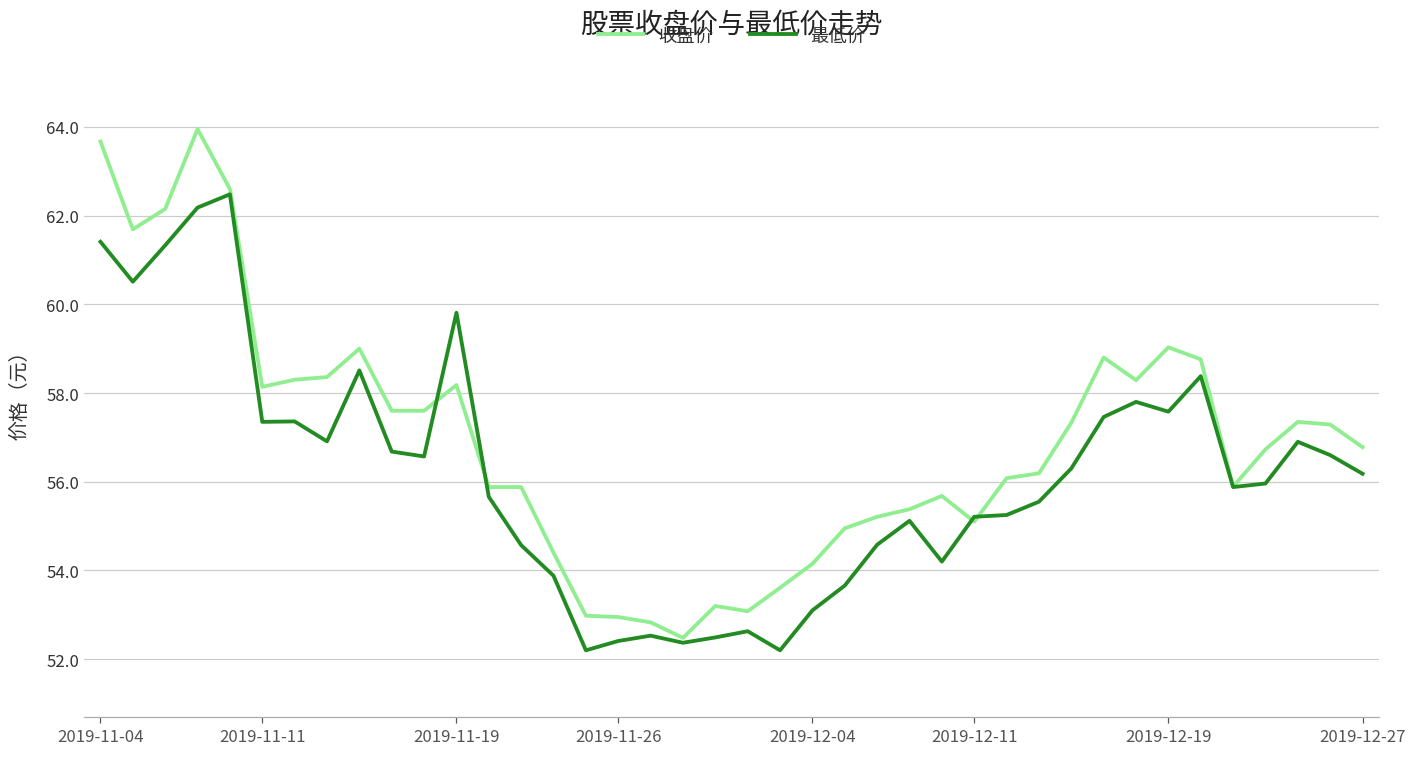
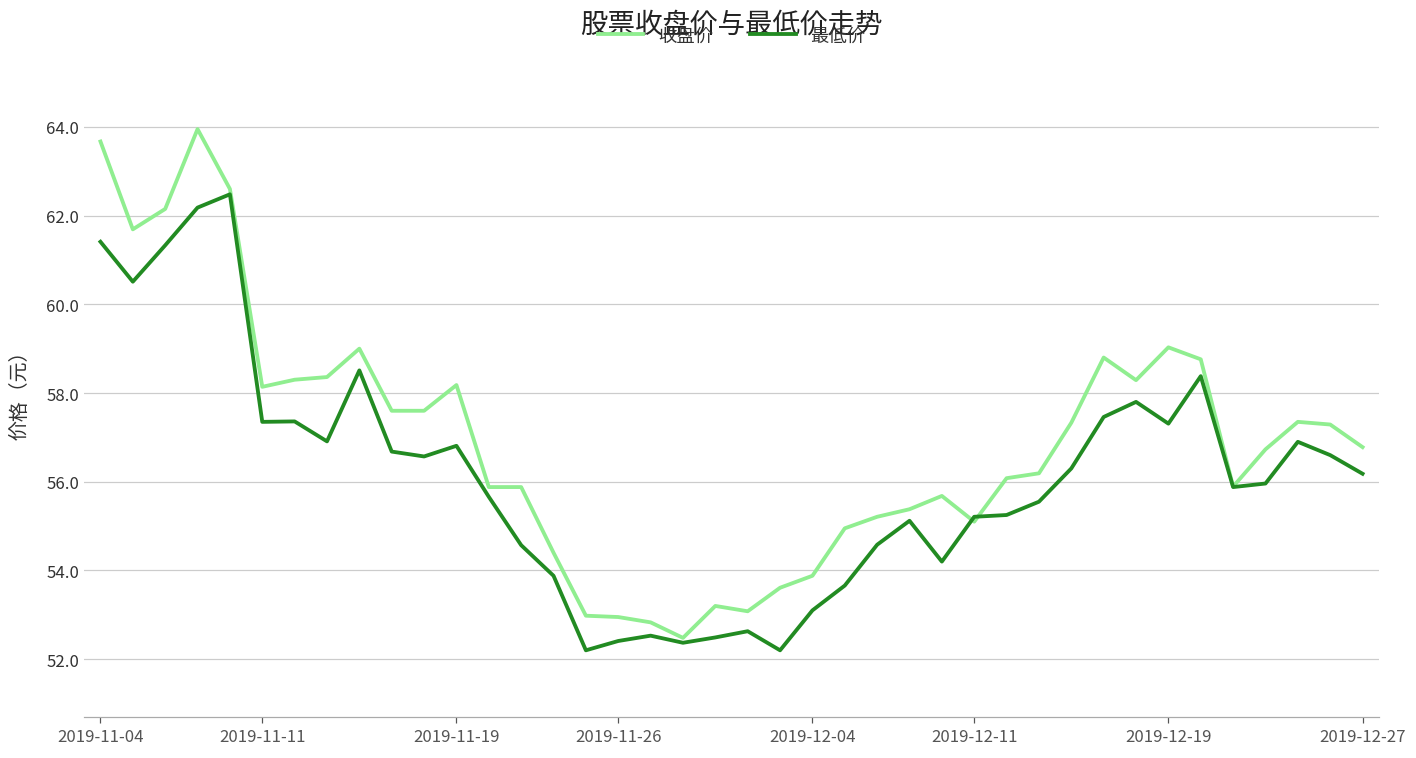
最低价, 2019-11-19: 59.8 -> 56.8
收盘价, 2019-12-04: 54.2 -> 53.9
最低价, 2019-12-19: 57.6 -> 57.3
